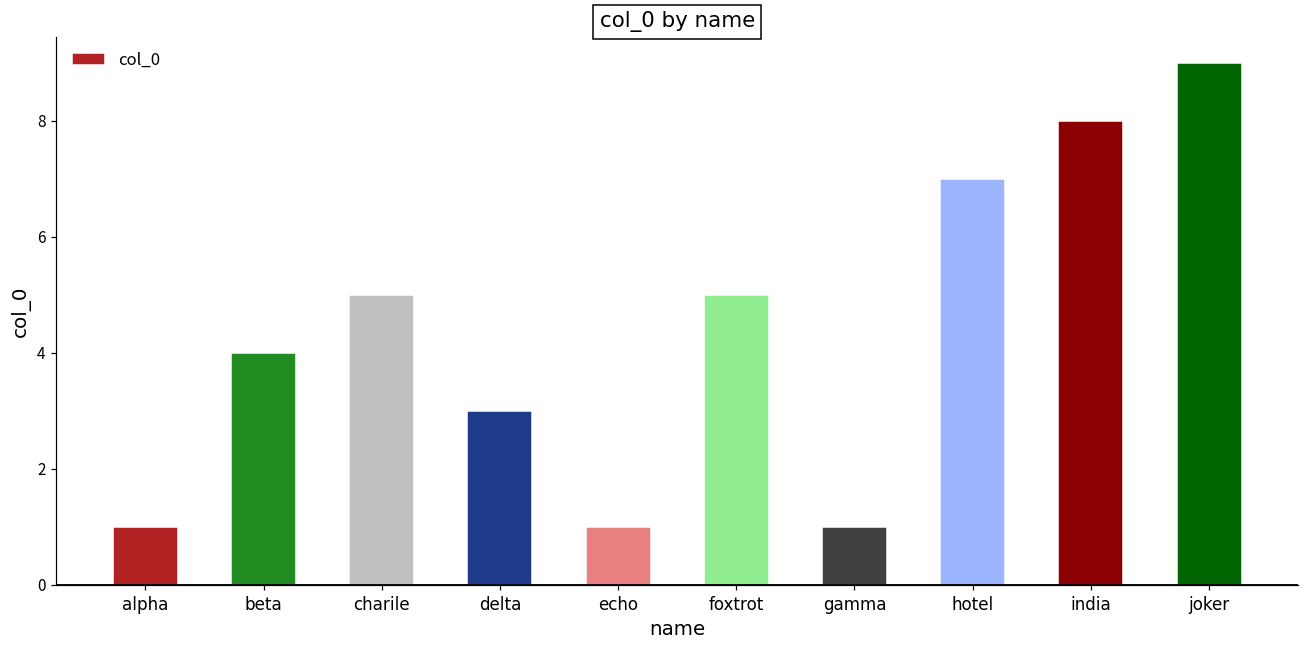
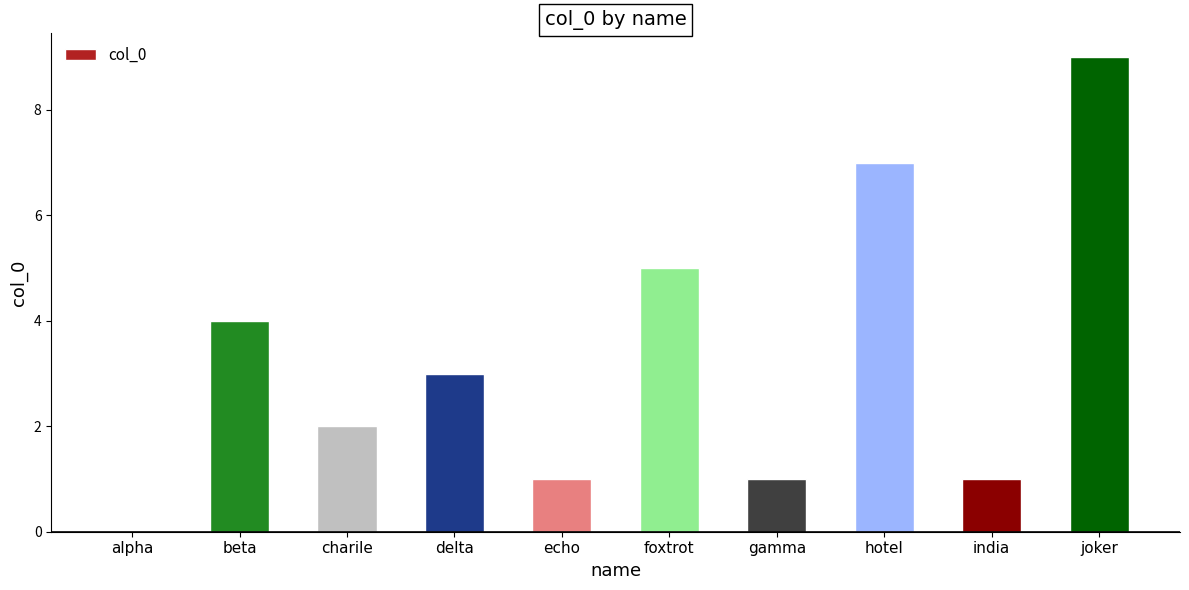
alpha: 1 -> 0
charile: 5 -> 2
india: 8 -> 1
